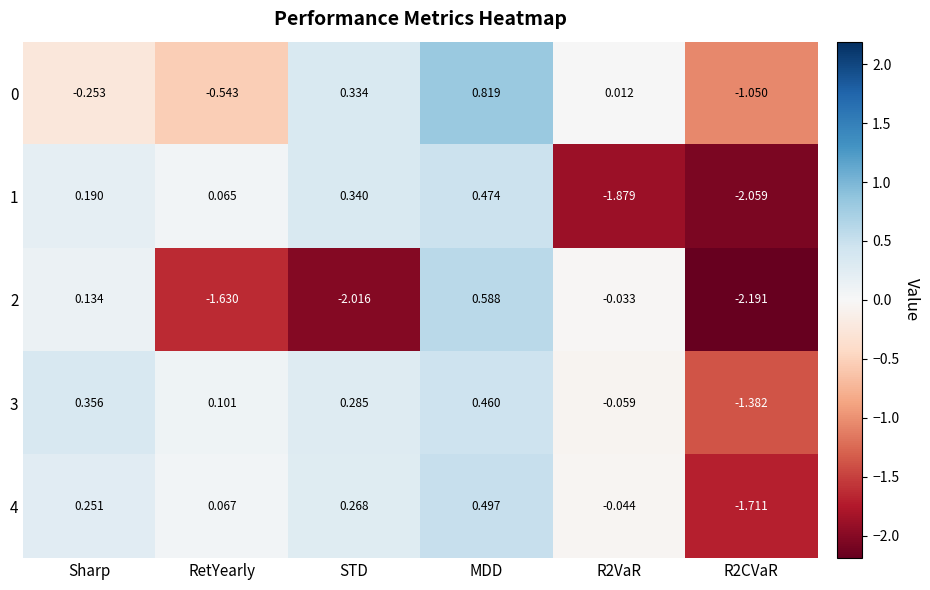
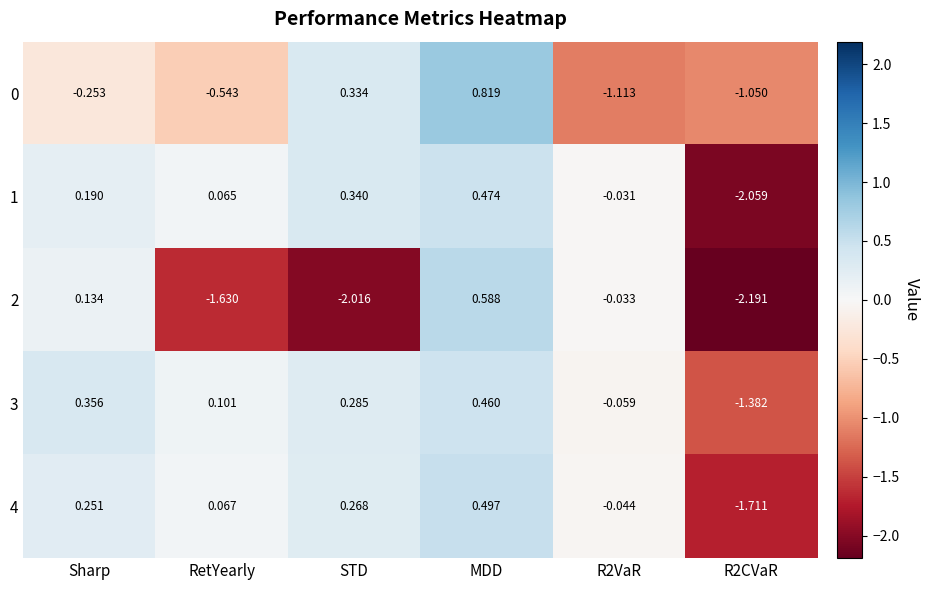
0, R2VaR: 0.012 -> -1.113
1, R2VaR: -1.879 -> -0.031
